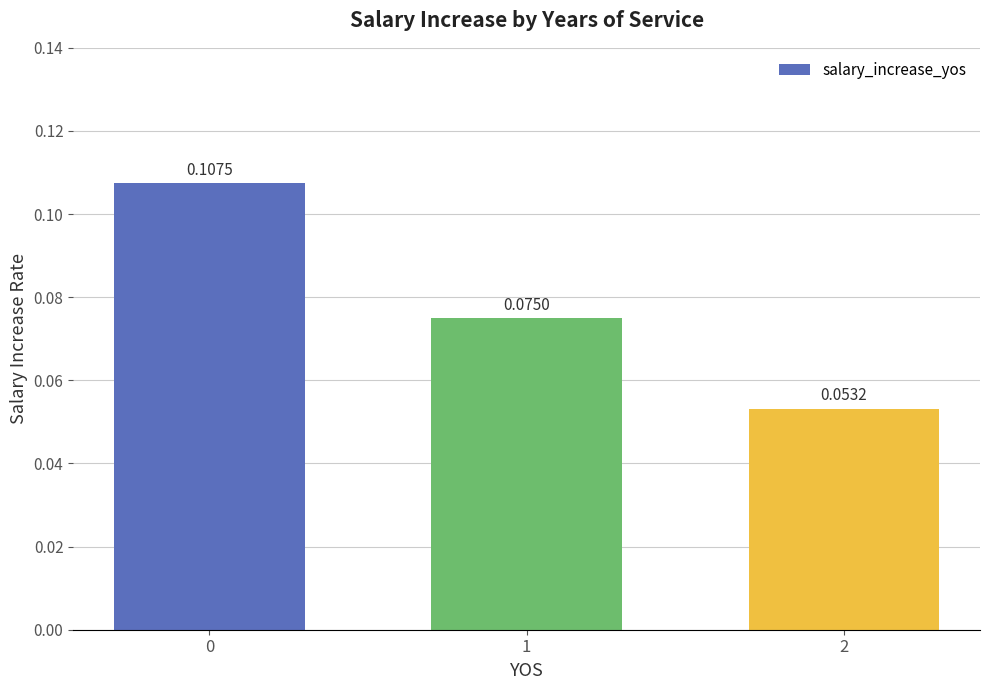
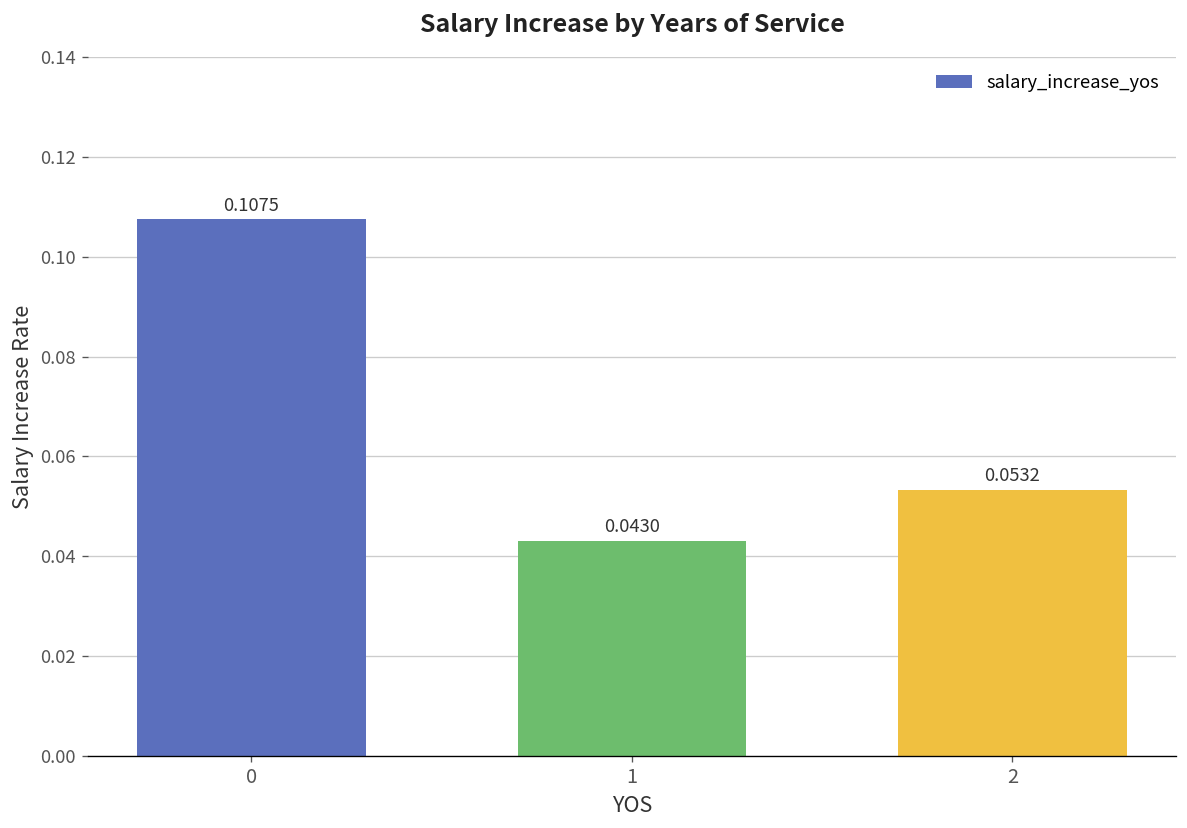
1: 0.0750 -> 0.0430
